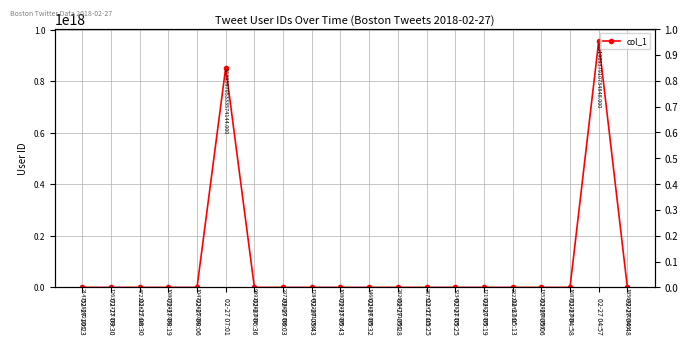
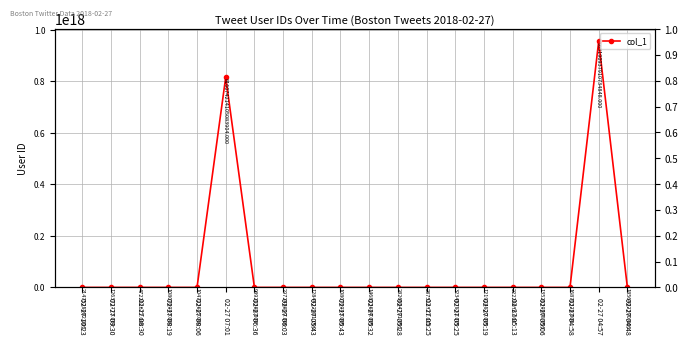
02-27 07:01: 853959795333574144.000 -> 816074214105083904.000
